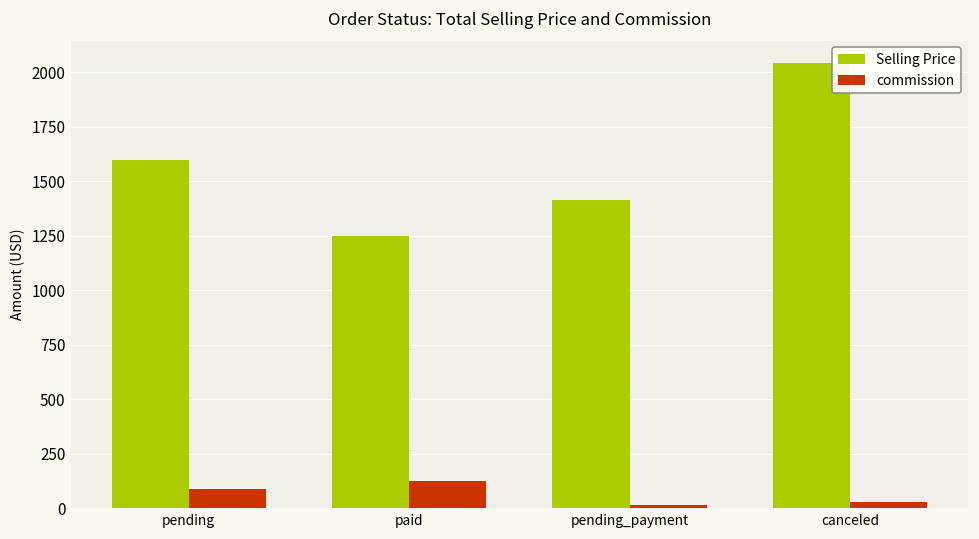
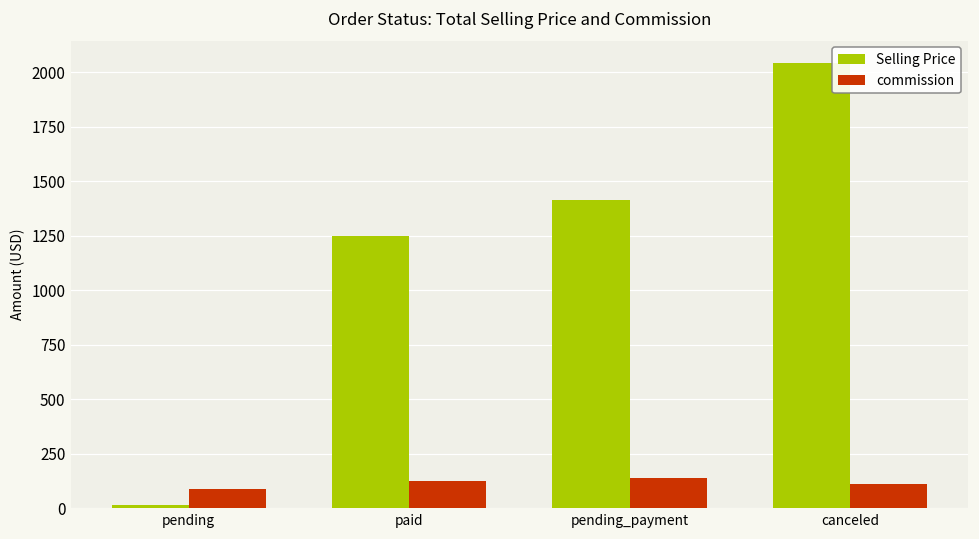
Selling Price, pending: 1600 -> 10
commission, pending_payment: 10 -> 140
commission, canceled: 30 -> 110
